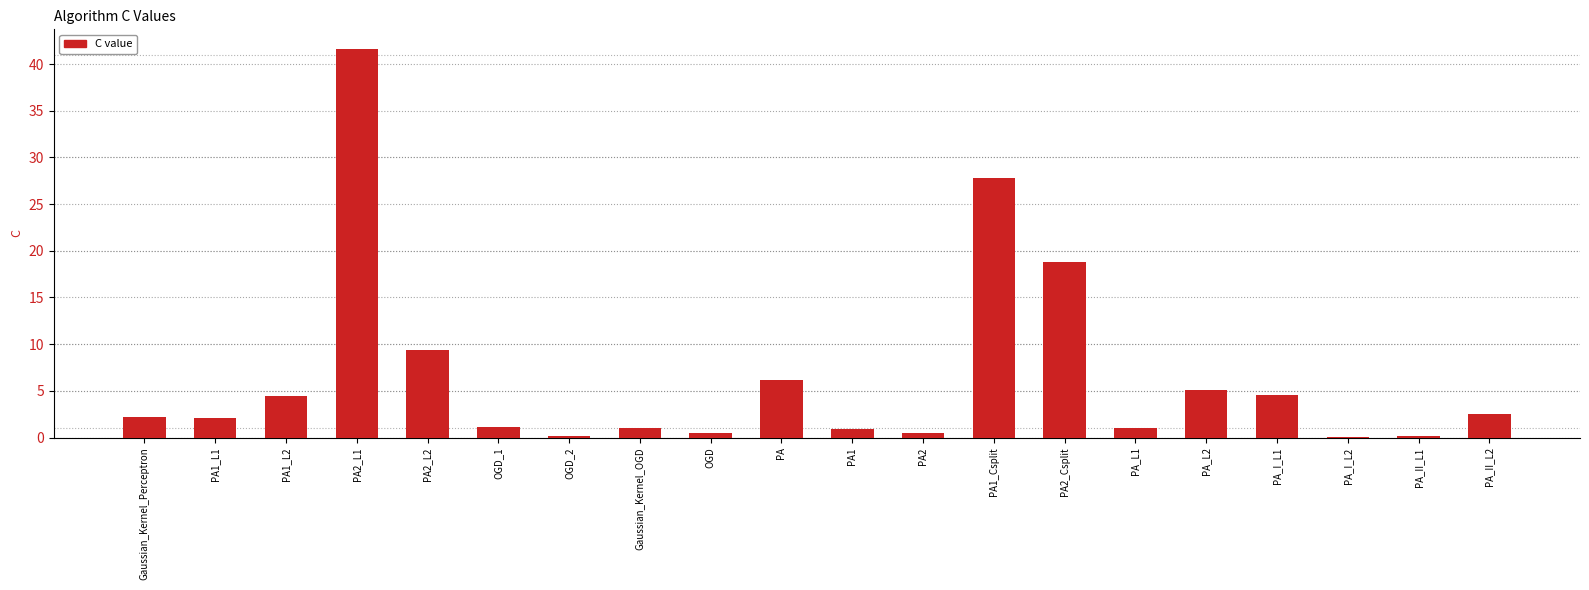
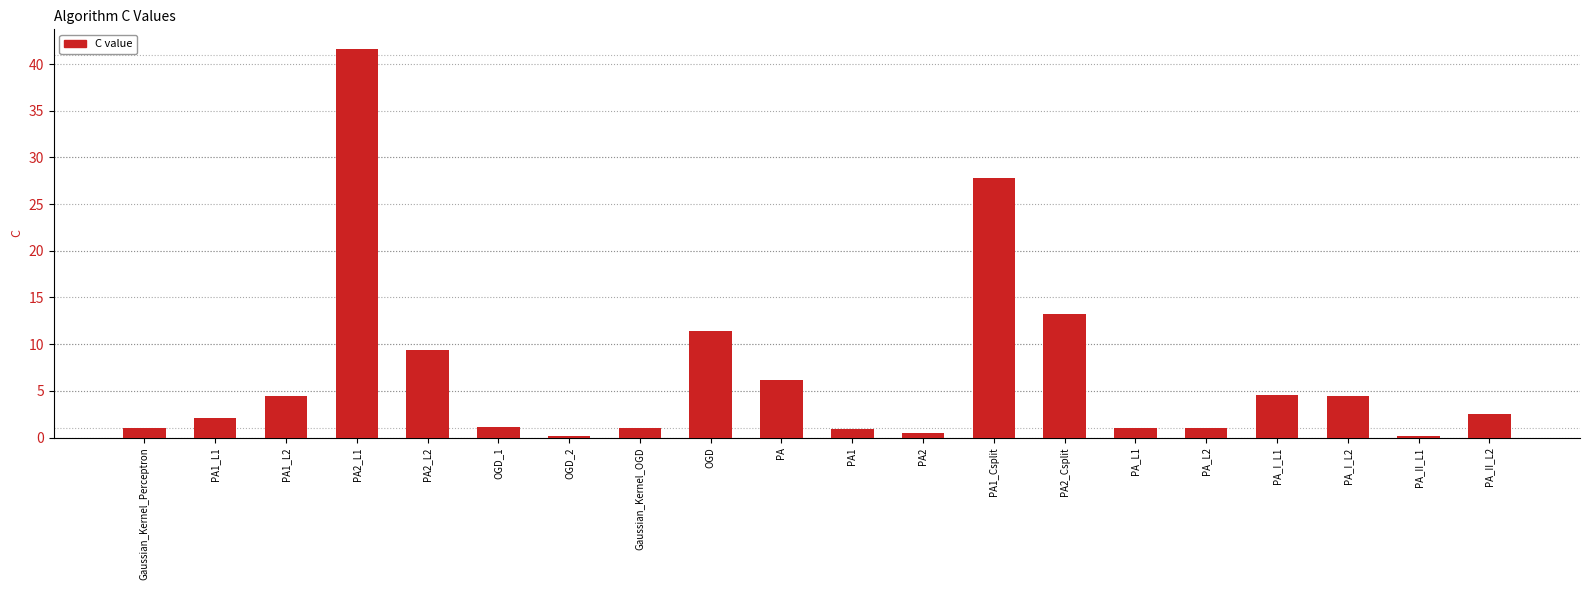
Gaussian_Kernel_Perceptron: 2 -> 1
OGD: 1 -> 11
PA2_Csplit: 19 -> 13
PA_L2: 5 -> 1
PA_I_L2: 0 -> 4
